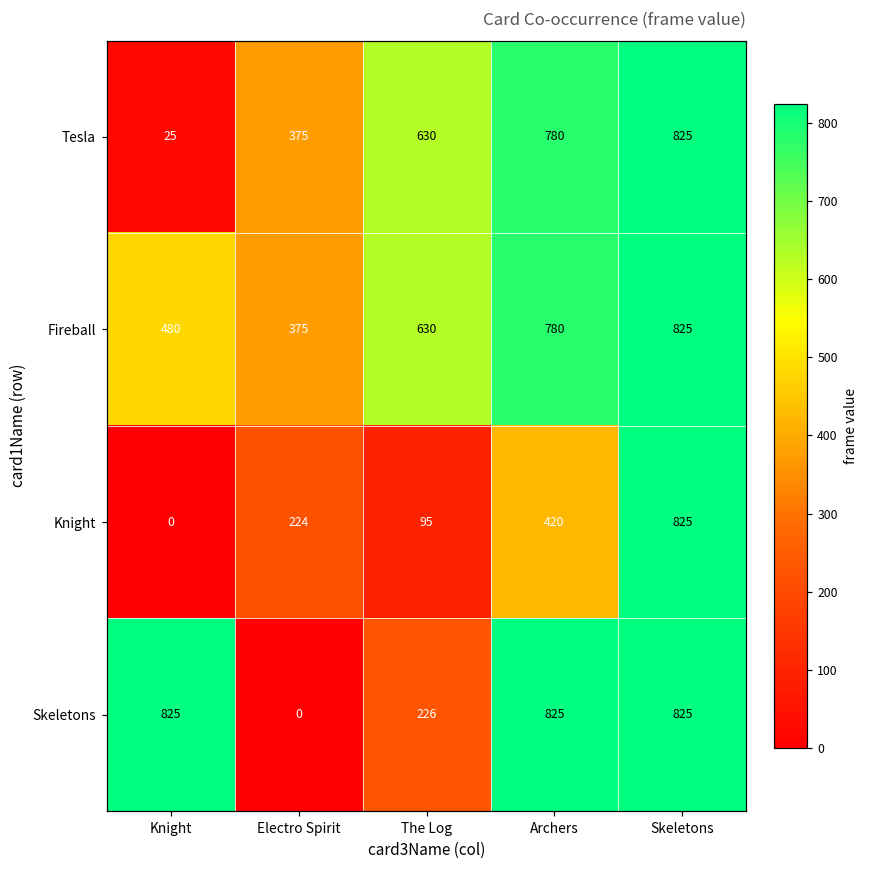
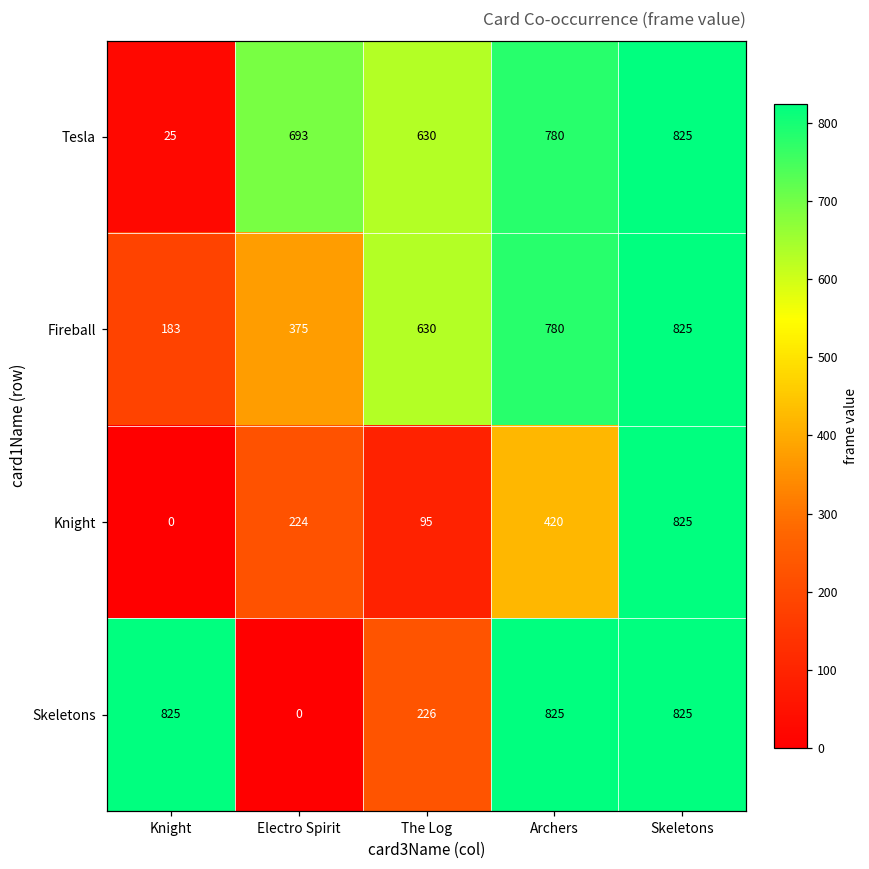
Tesla, Electro Spirit: 375 -> 693
Fireball, Knight: 480 -> 183
